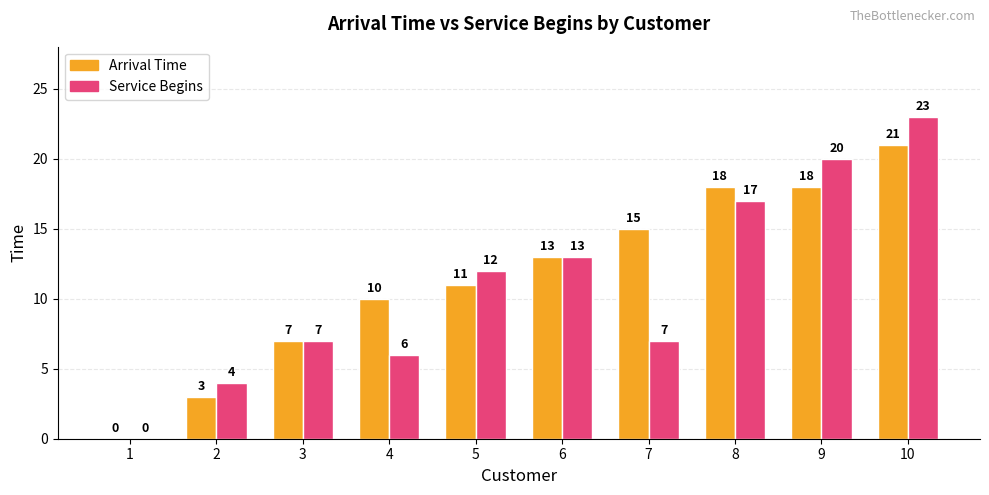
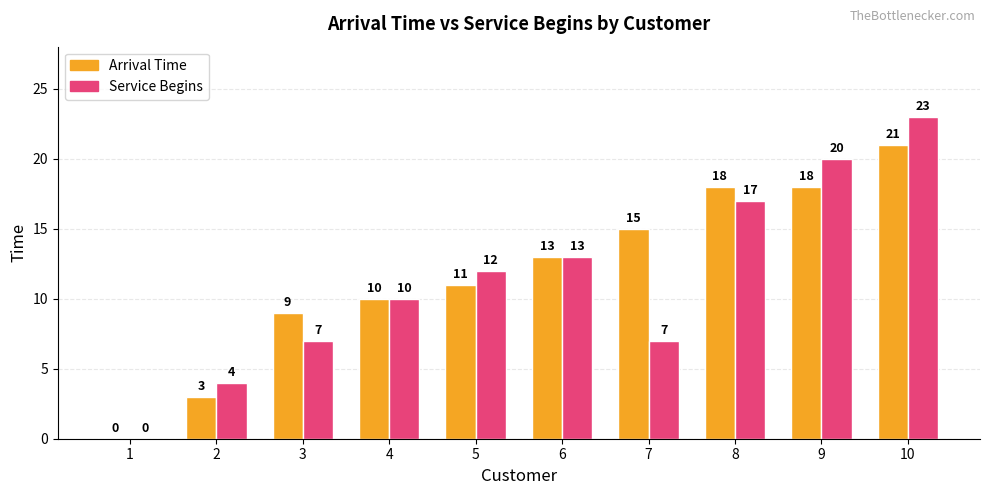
Arrival Time, 3: 7 -> 9
Service Begins, 4: 6 -> 10
